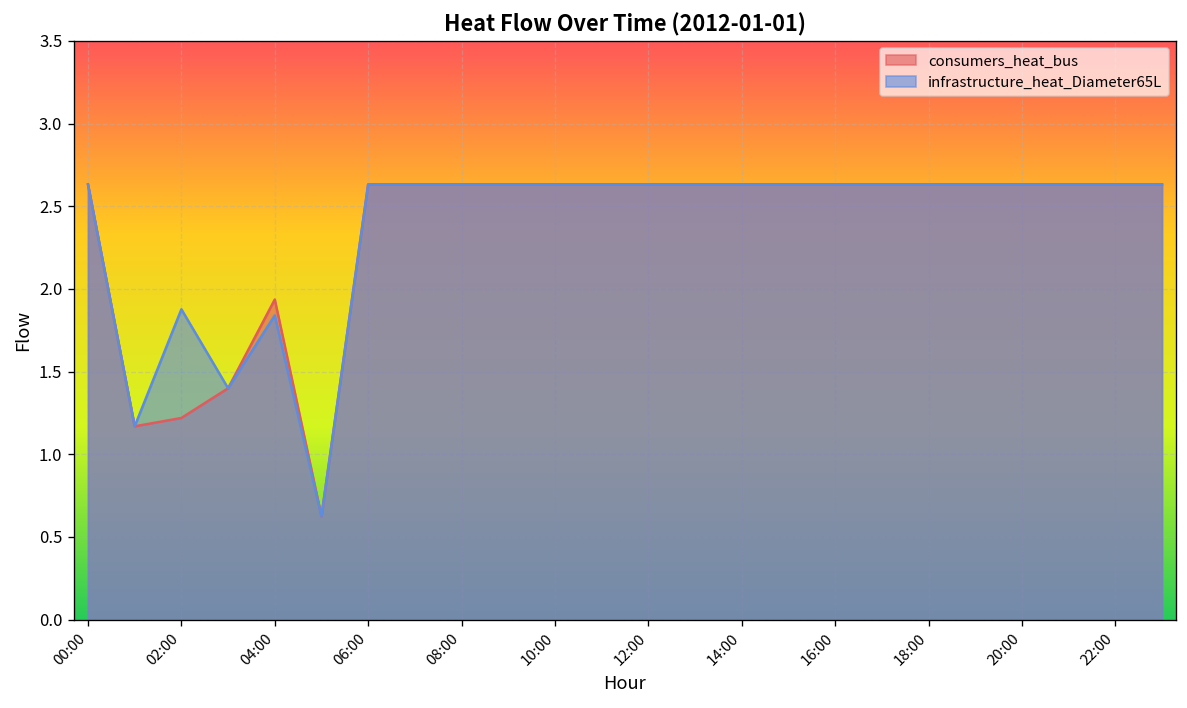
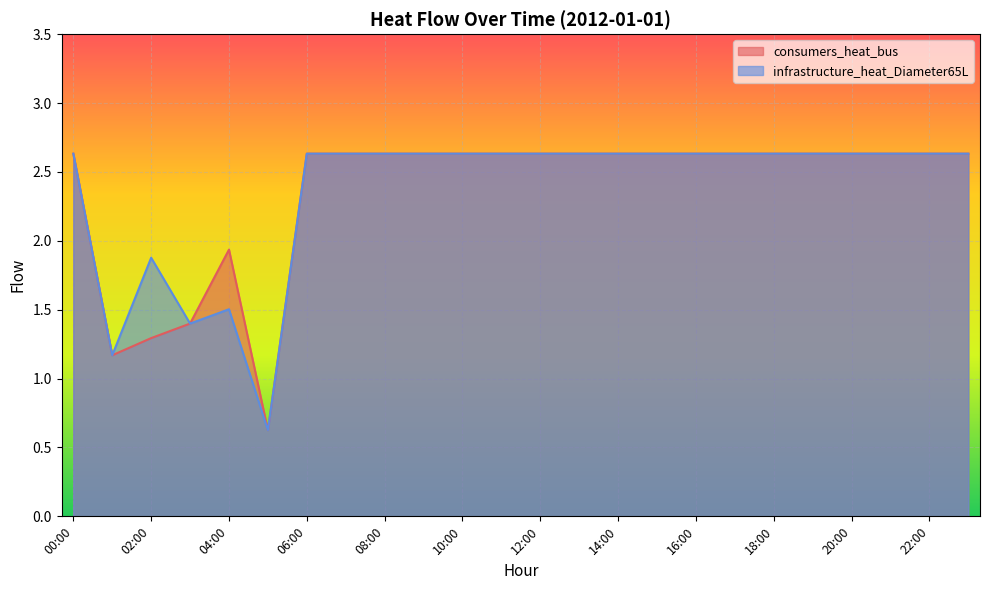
consumers_heat_bus, 02:00: 1.22 -> 1.29
infrastructure_heat_Diameter65L, 04:00: 1.84 -> 1.50
